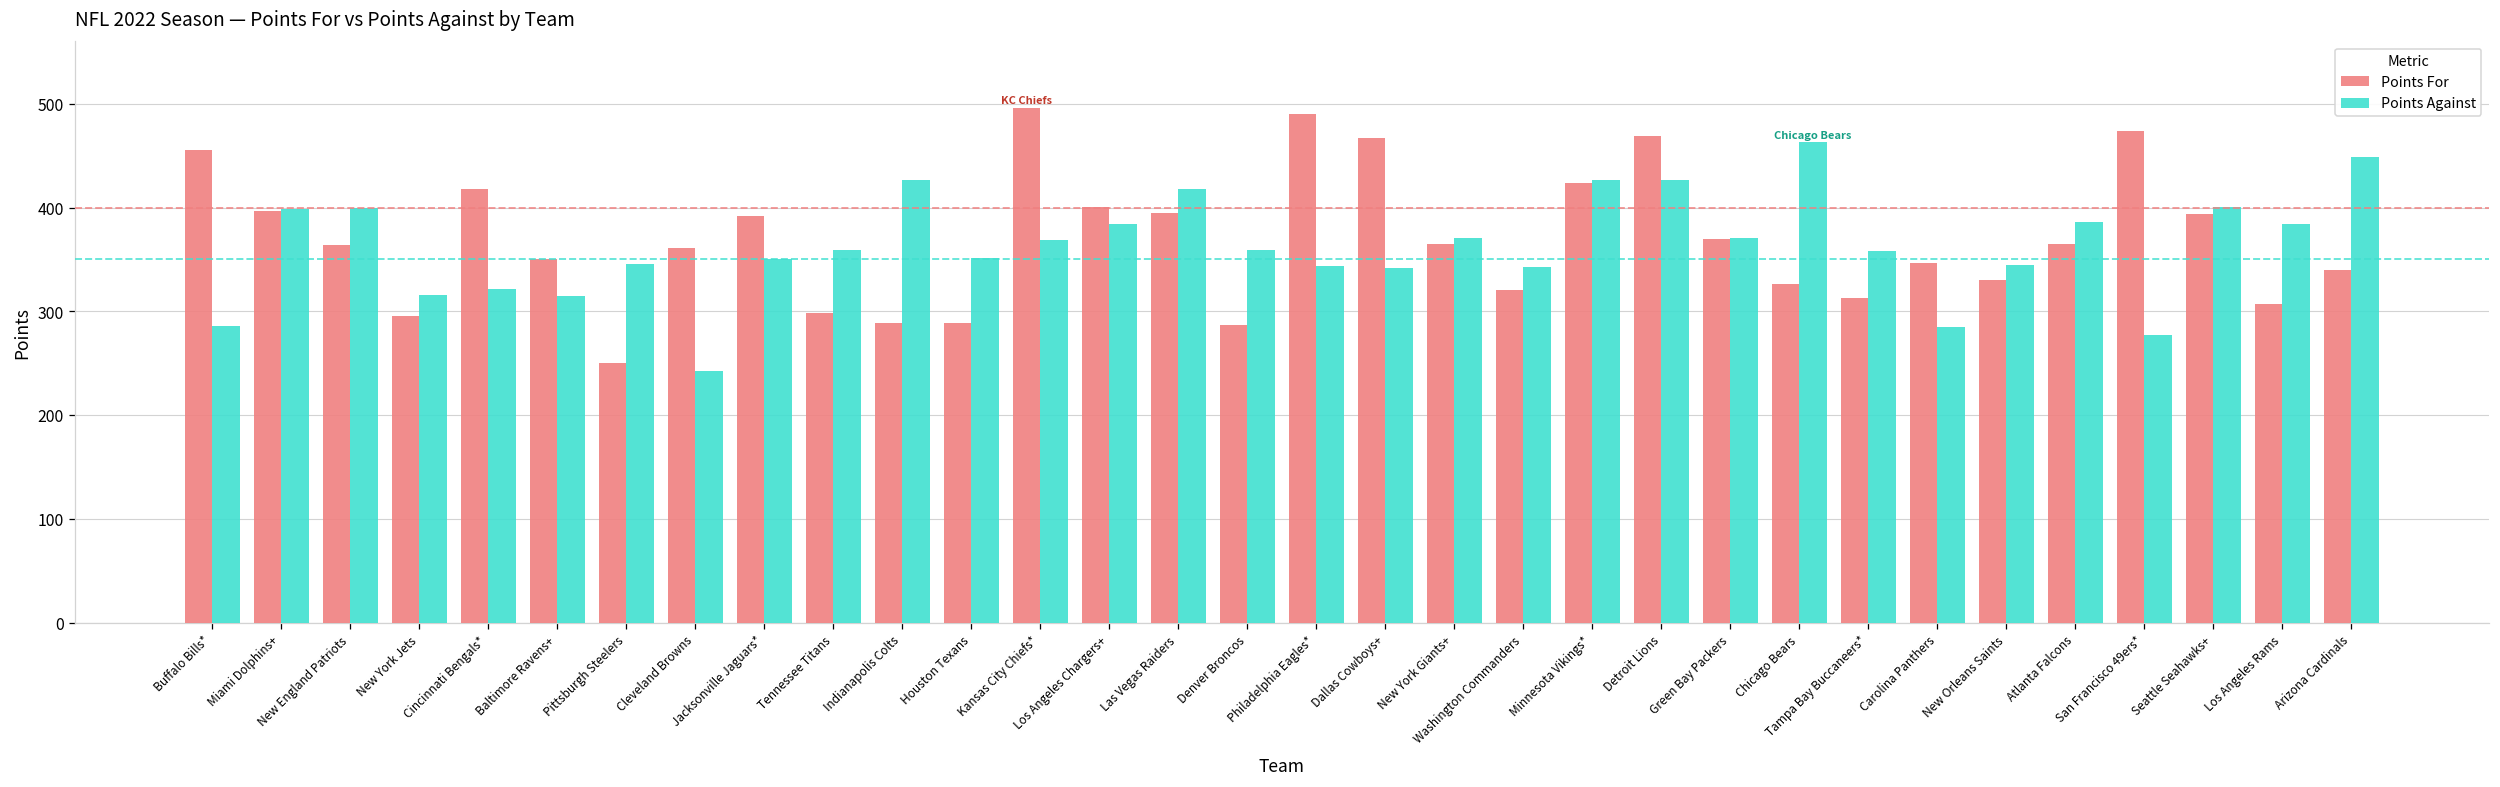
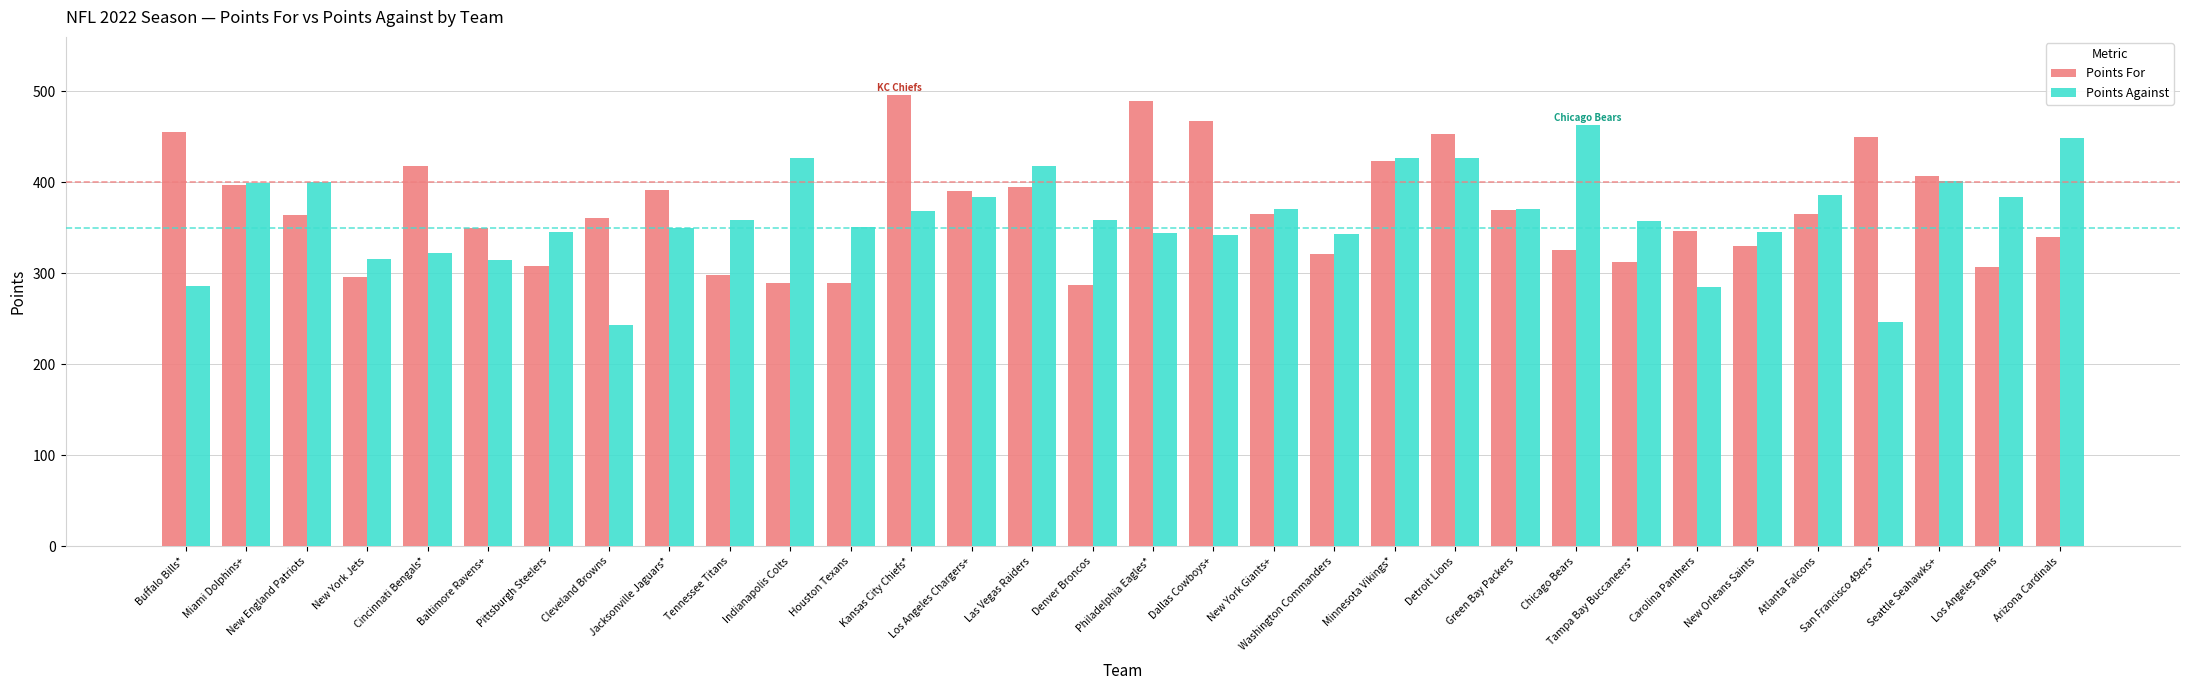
Points For, Pittsburgh Steelers: 250 -> 310
Points For, Los Angeles Chargers+: 400 -> 390
Points For, Detroit Lions: 470 -> 450
Points For, San Francisco 49ers*: 470 -> 450
Points Against, San Francisco 49ers*: 280 -> 250
Points For, Seattle Seahawks+: 390 -> 410
